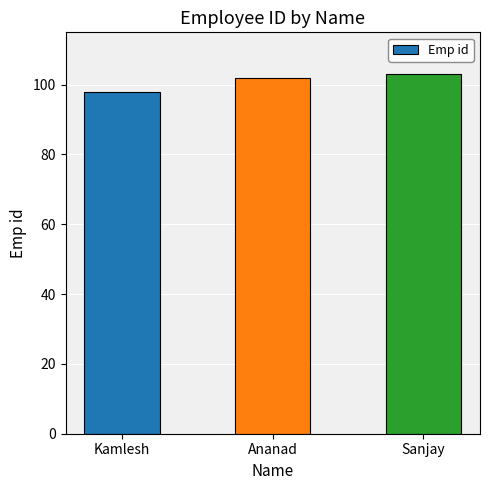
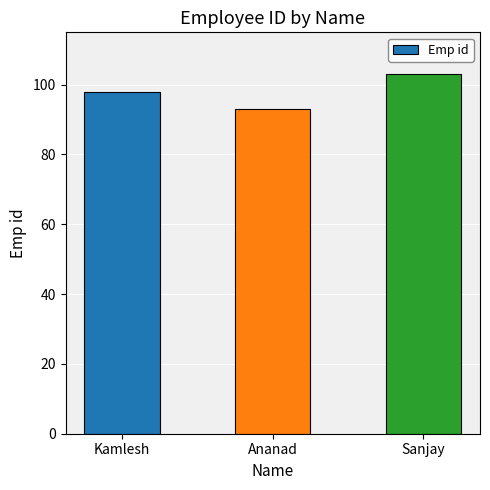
Ananad: 102 -> 93
